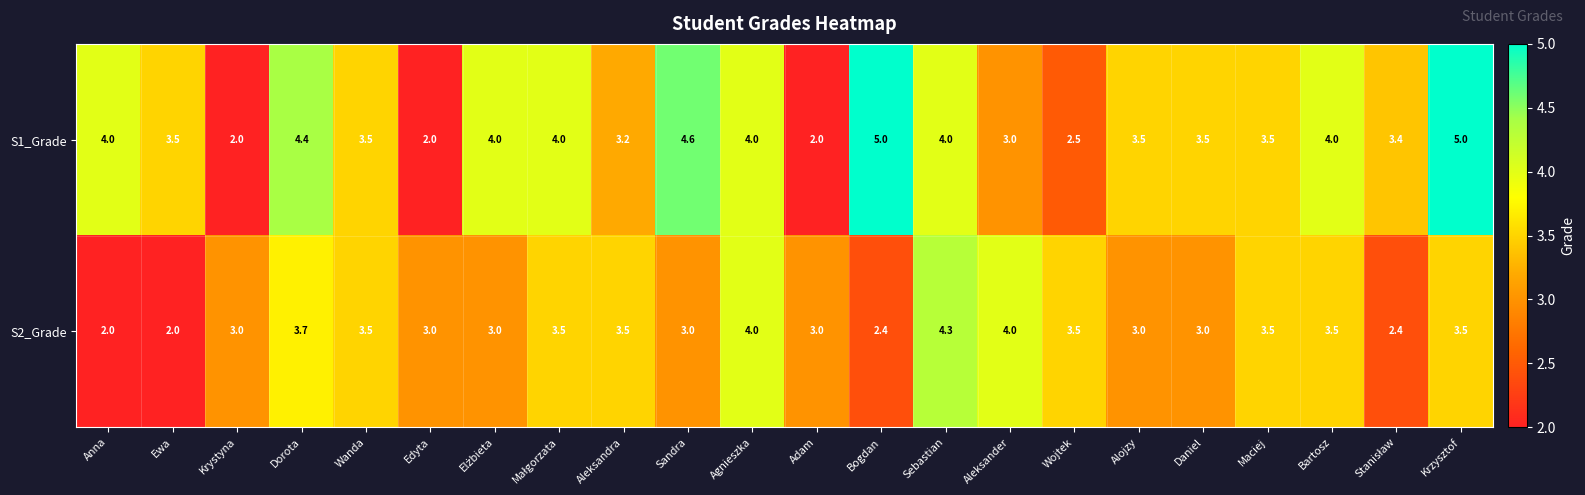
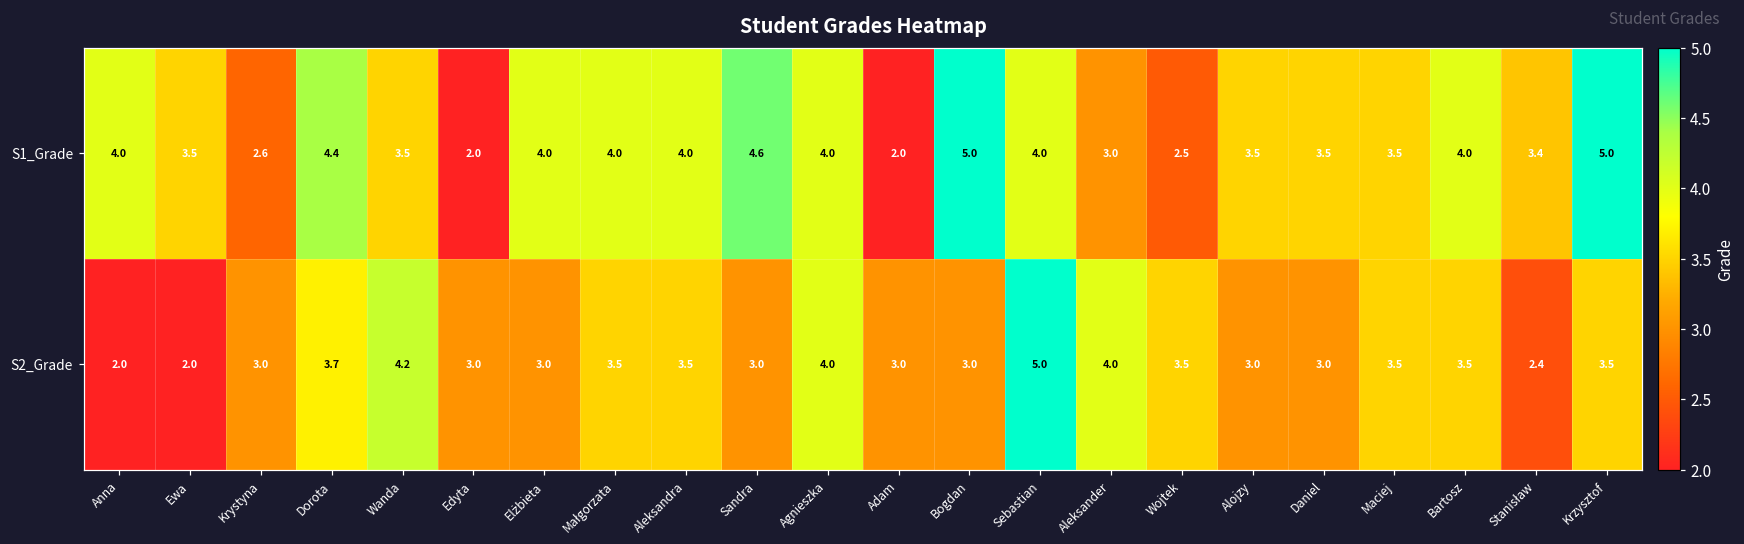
S1_Grade, Krystyna: 2.0 -> 2.6
S1_Grade, Aleksandra: 3.2 -> 4.0
S2_Grade, Wanda: 3.5 -> 4.2
S2_Grade, Bogdan: 2.4 -> 3.0
S2_Grade, Sebastian: 4.3 -> 5.0
